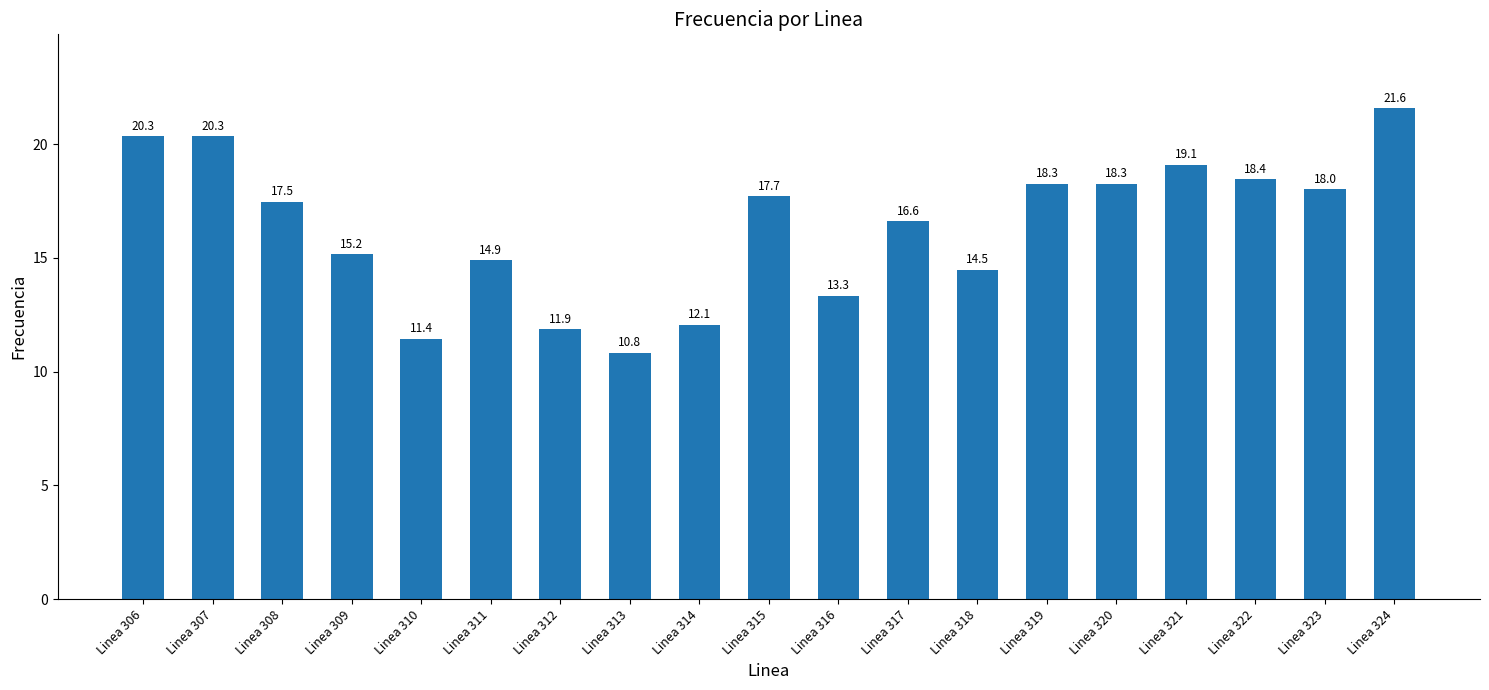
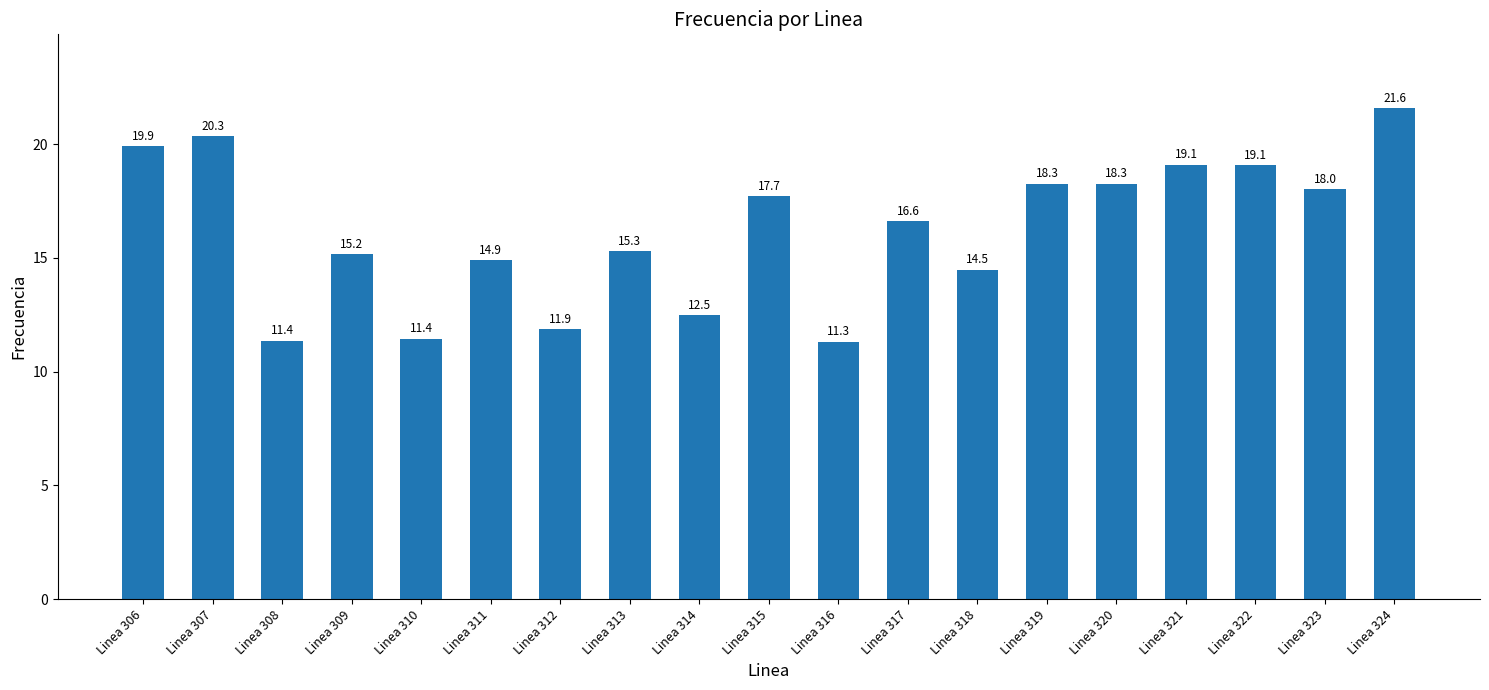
Linea 306: 20.3 -> 19.9
Linea 308: 17.5 -> 11.4
Linea 313: 10.8 -> 15.3
Linea 314: 12.1 -> 12.5
Linea 316: 13.3 -> 11.3
Linea 322: 18.4 -> 19.1
